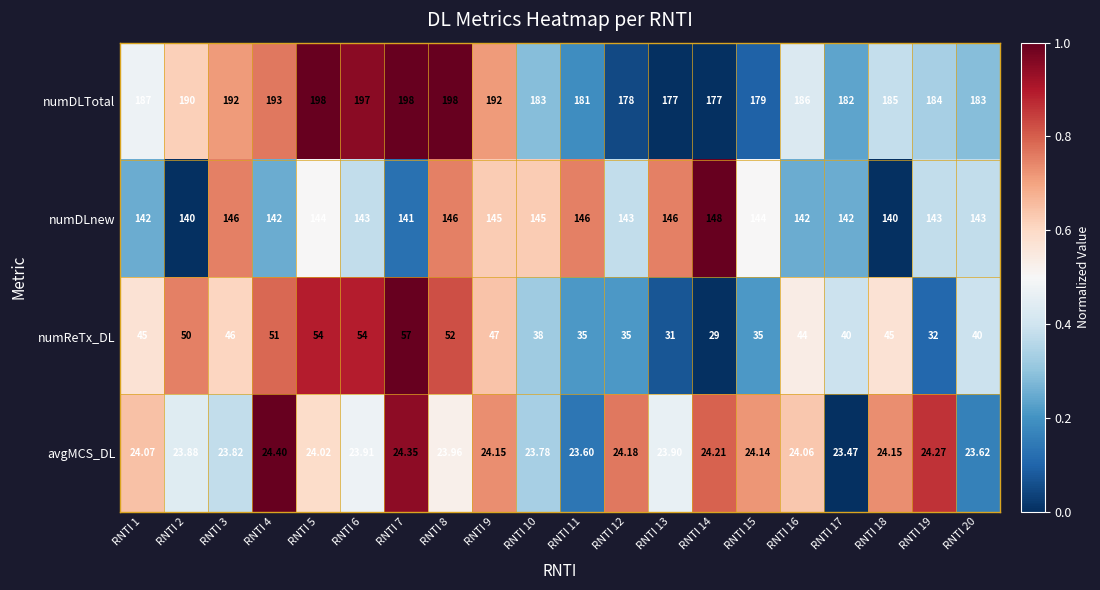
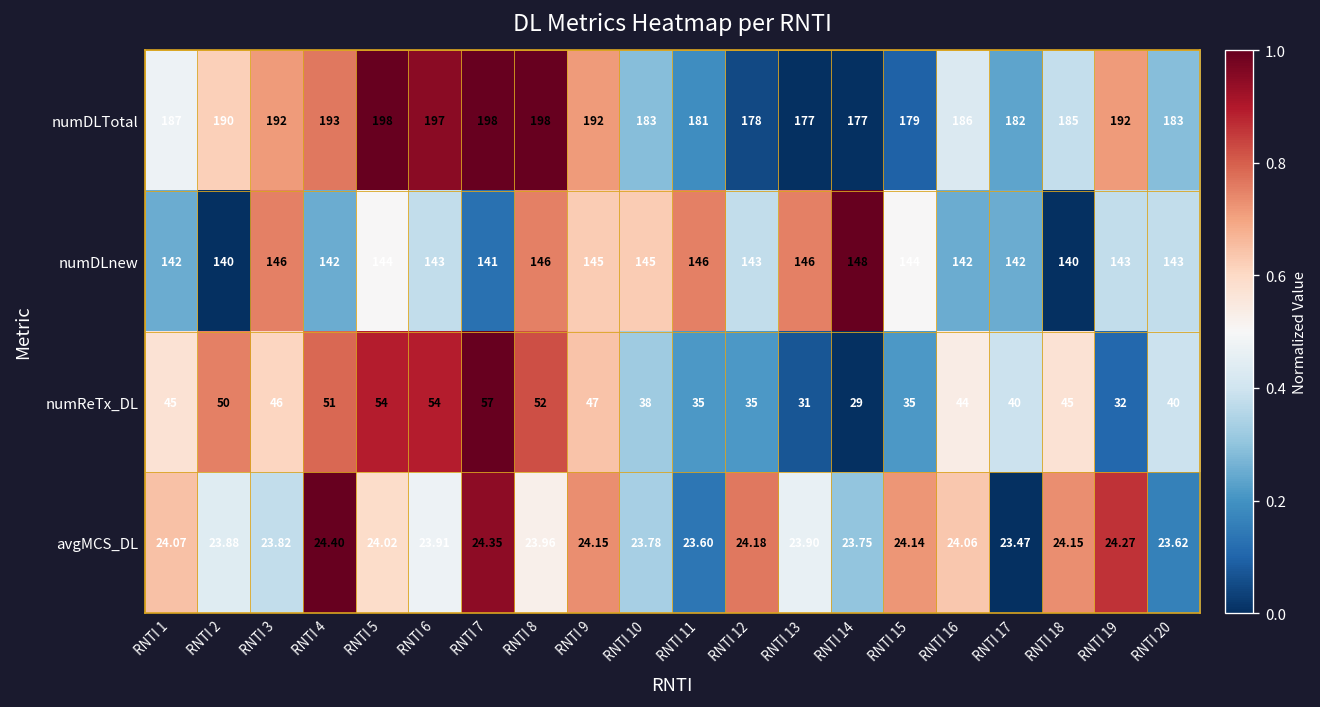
numDLTotal, RNTI 19: 184 -> 192
avgMCS_DL, RNTI 14: 24.21 -> 23.75
